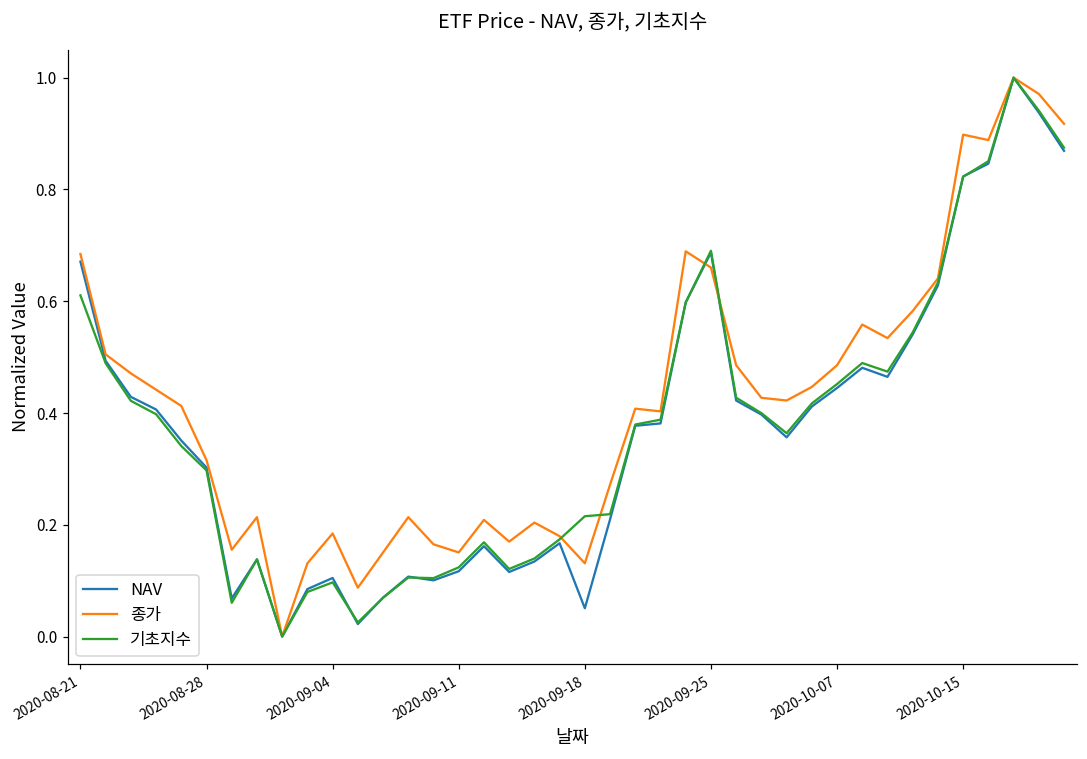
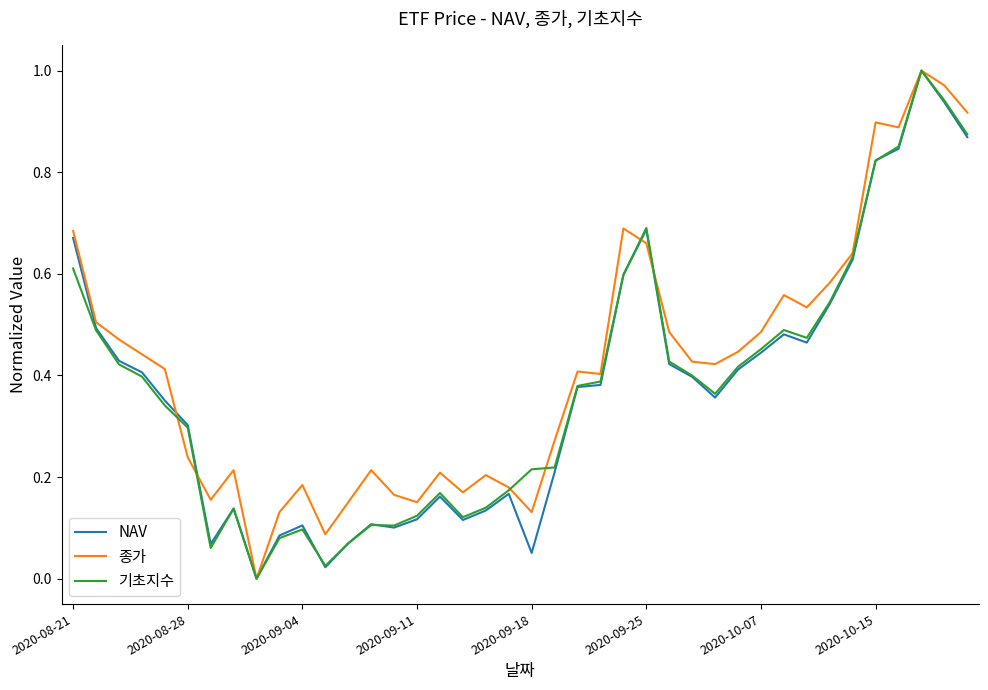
종가, 2020-08-28: 0.32 -> 0.24
